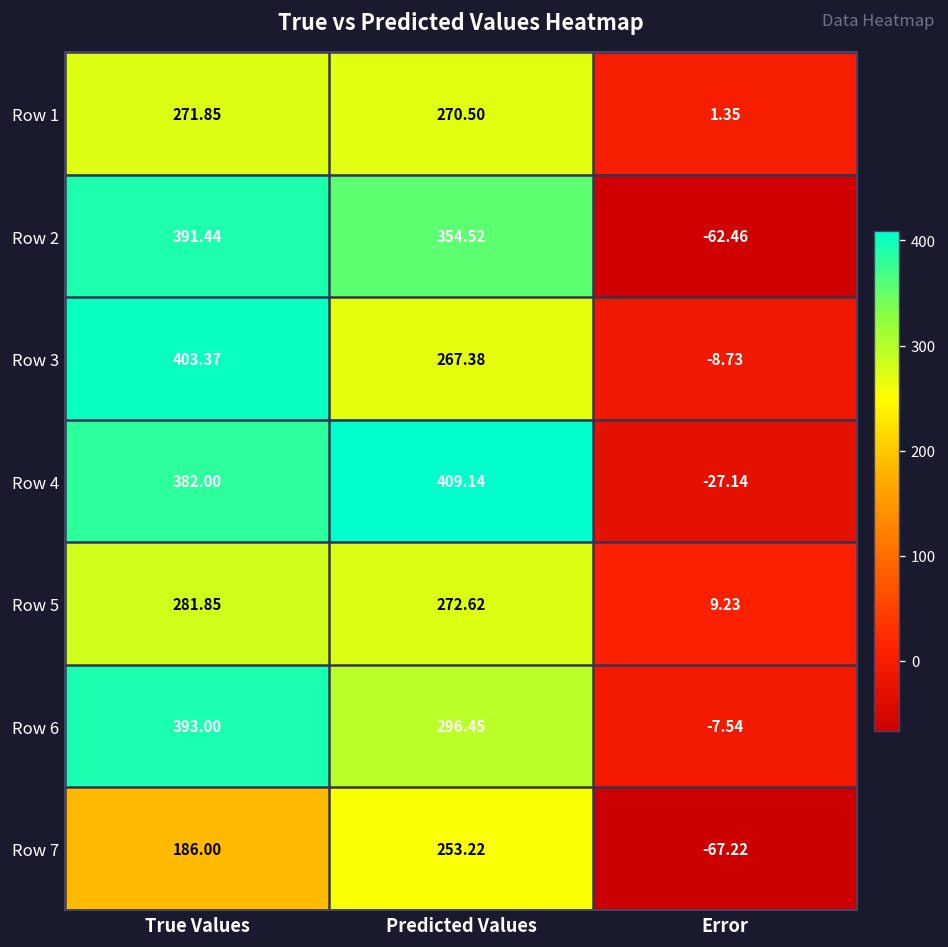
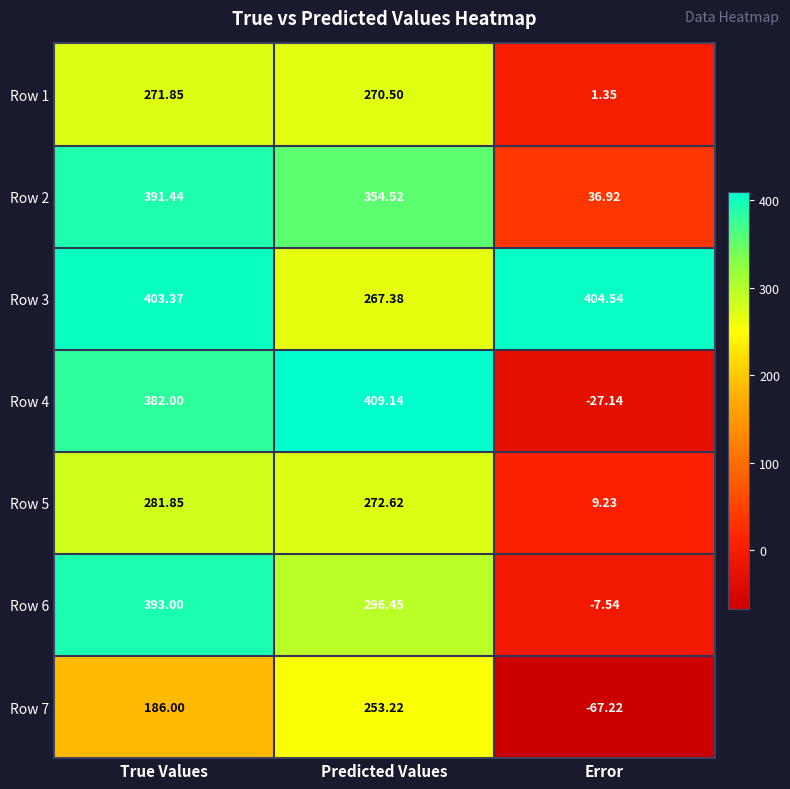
Row 2, Error: -62.46 -> 36.92
Row 3, Error: -8.73 -> 404.54
